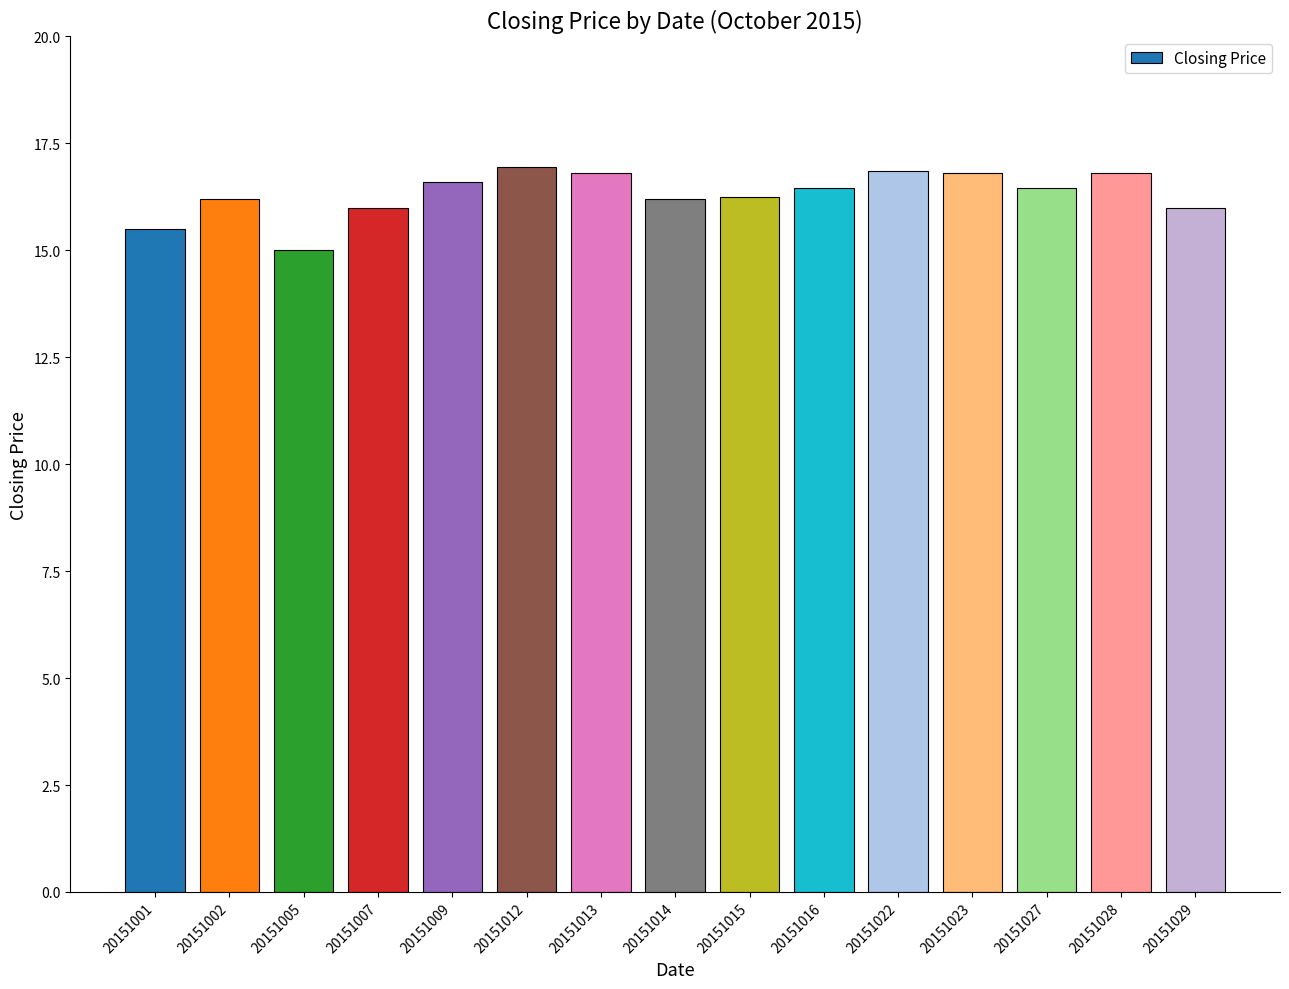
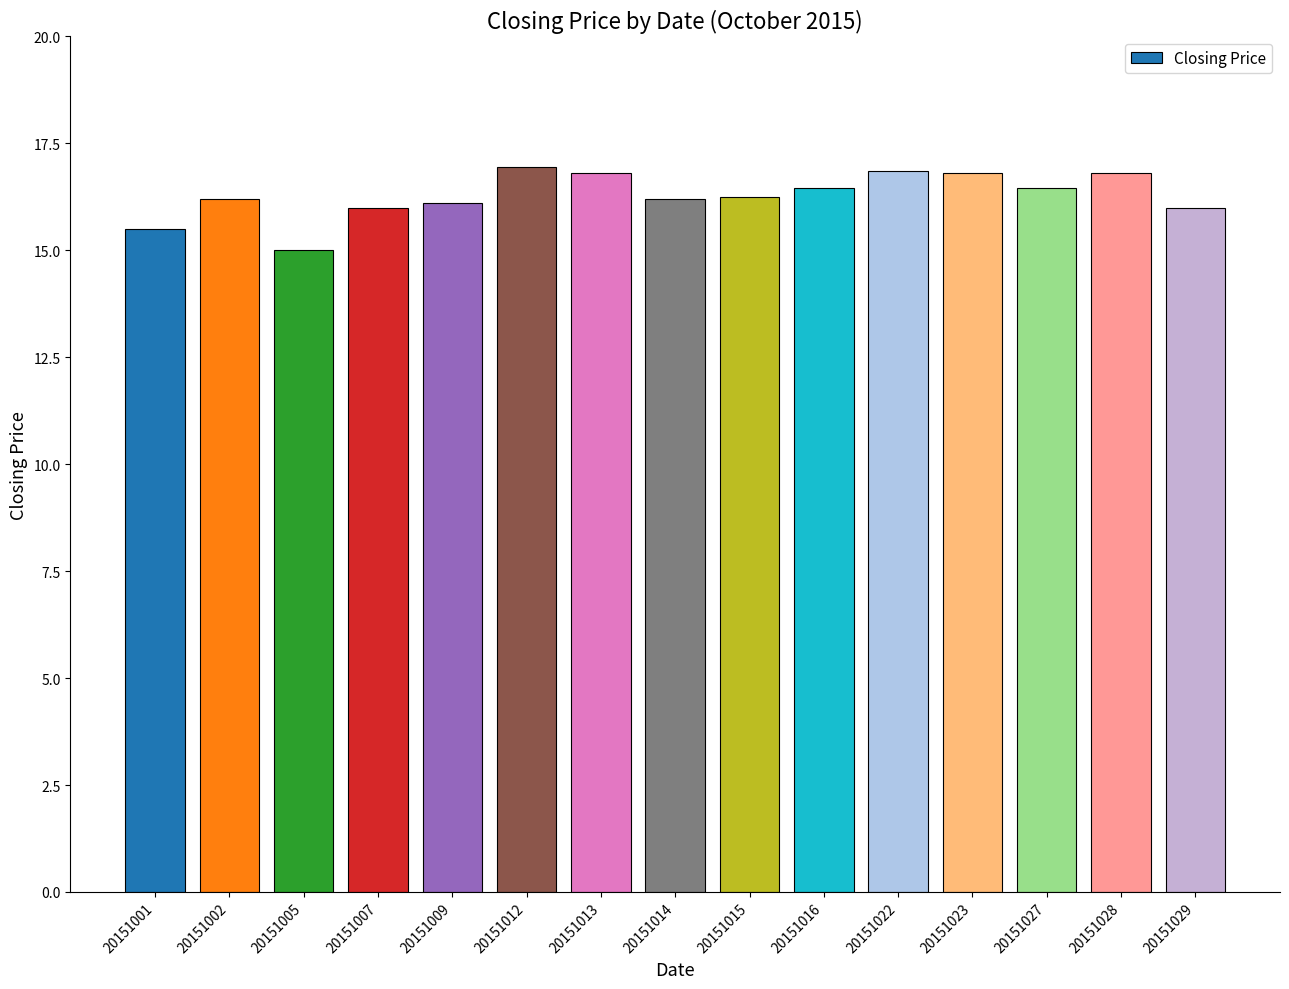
20151009: 16.6 -> 16.1
